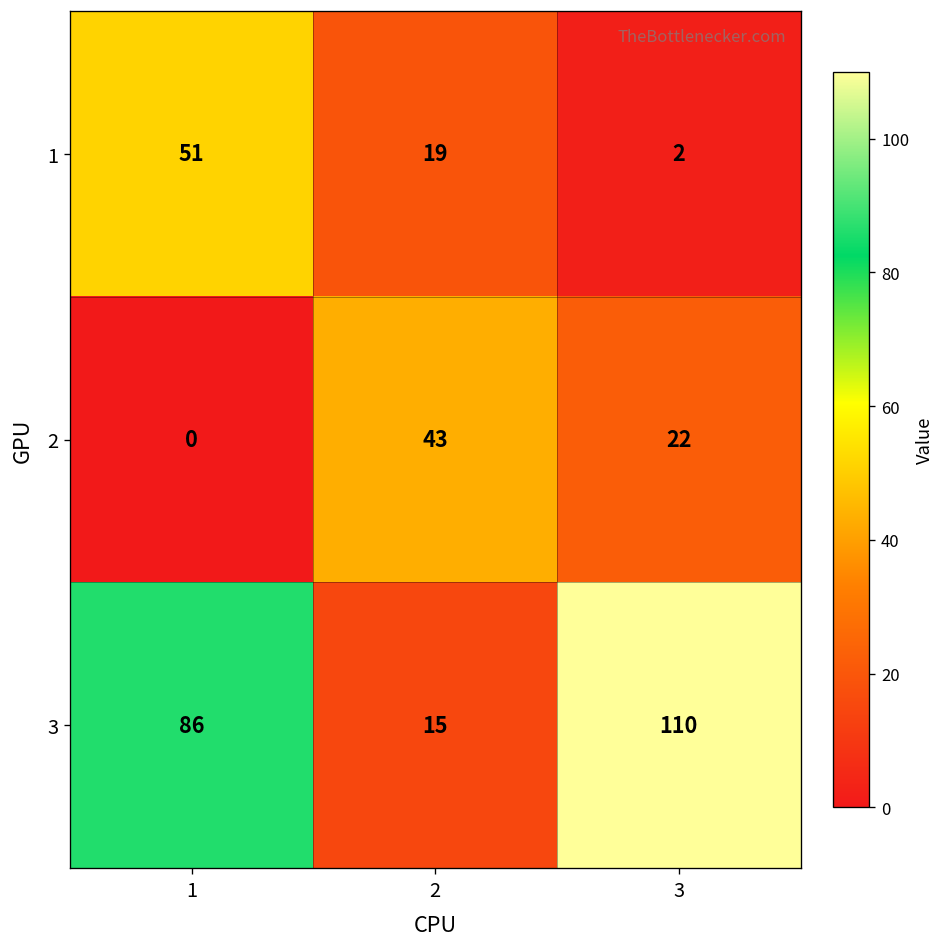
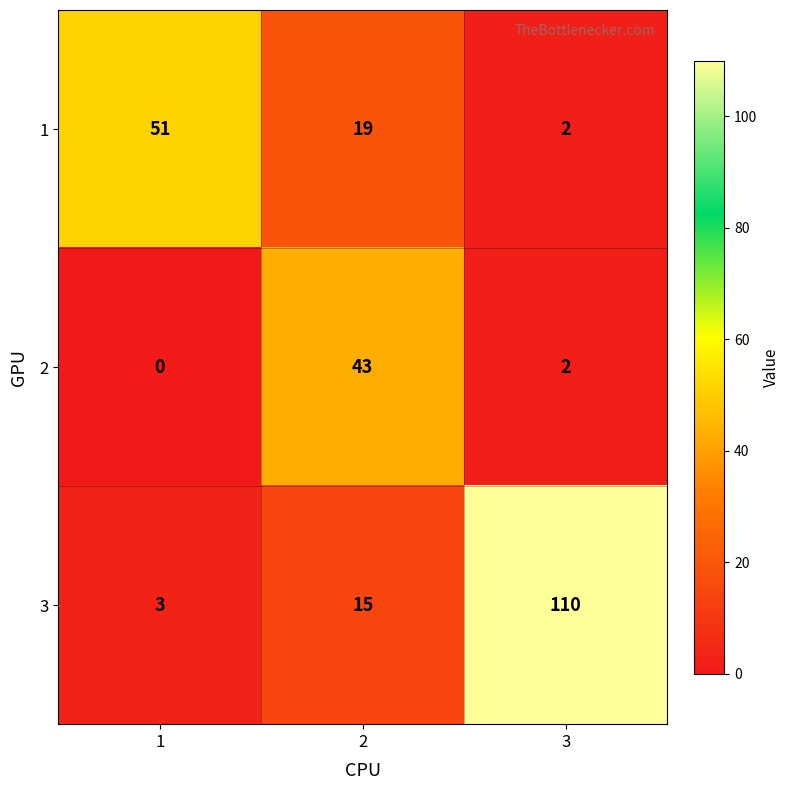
2, 3: 22 -> 2
3, 1: 86 -> 3
